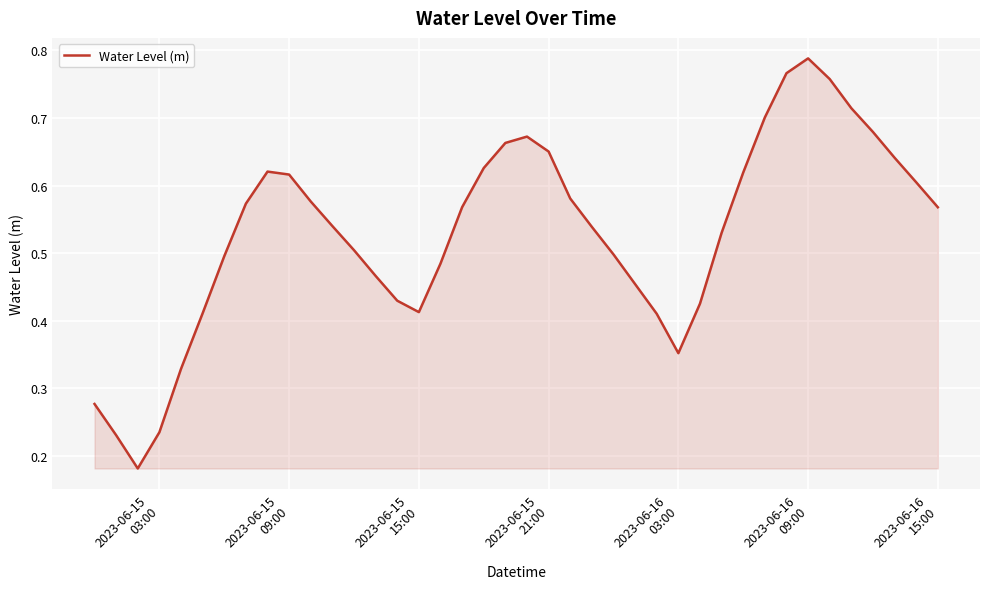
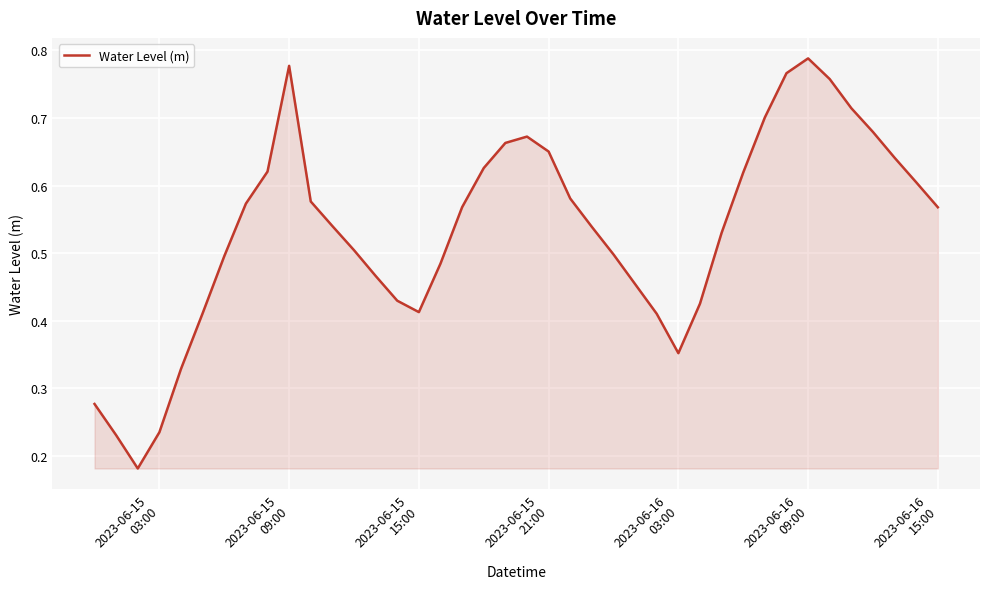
2023-06-15 09:00: 0.62 -> 0.78
